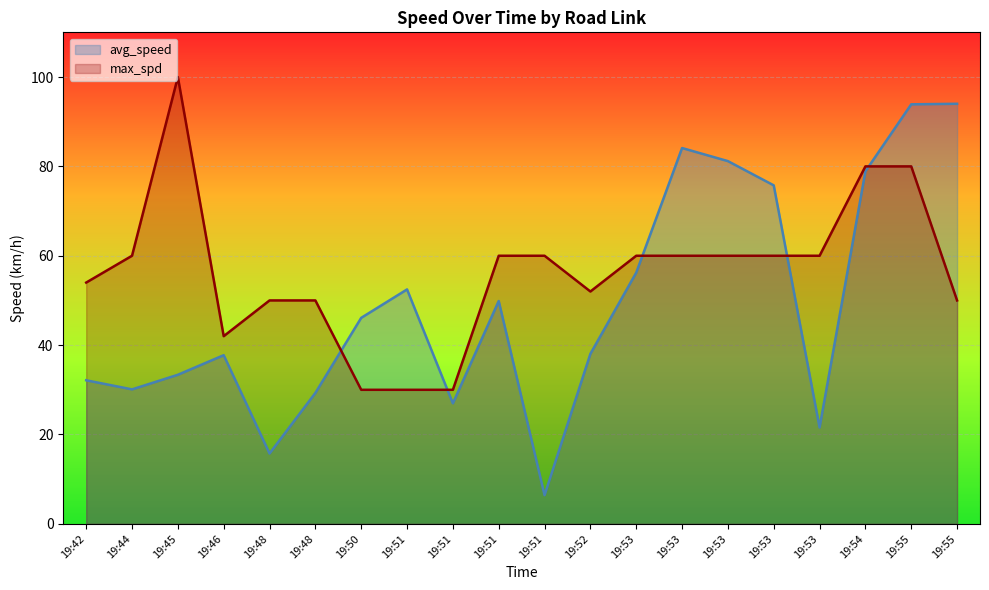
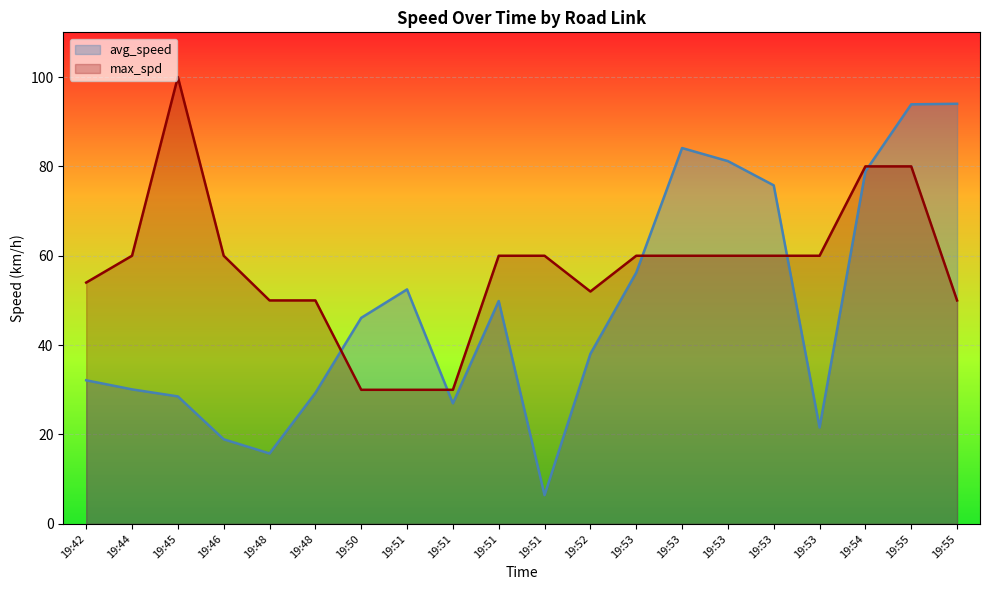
avg_speed, 19:45: 33 -> 29
avg_speed, 19:46: 38 -> 19
max_spd, 19:46: 42 -> 60
